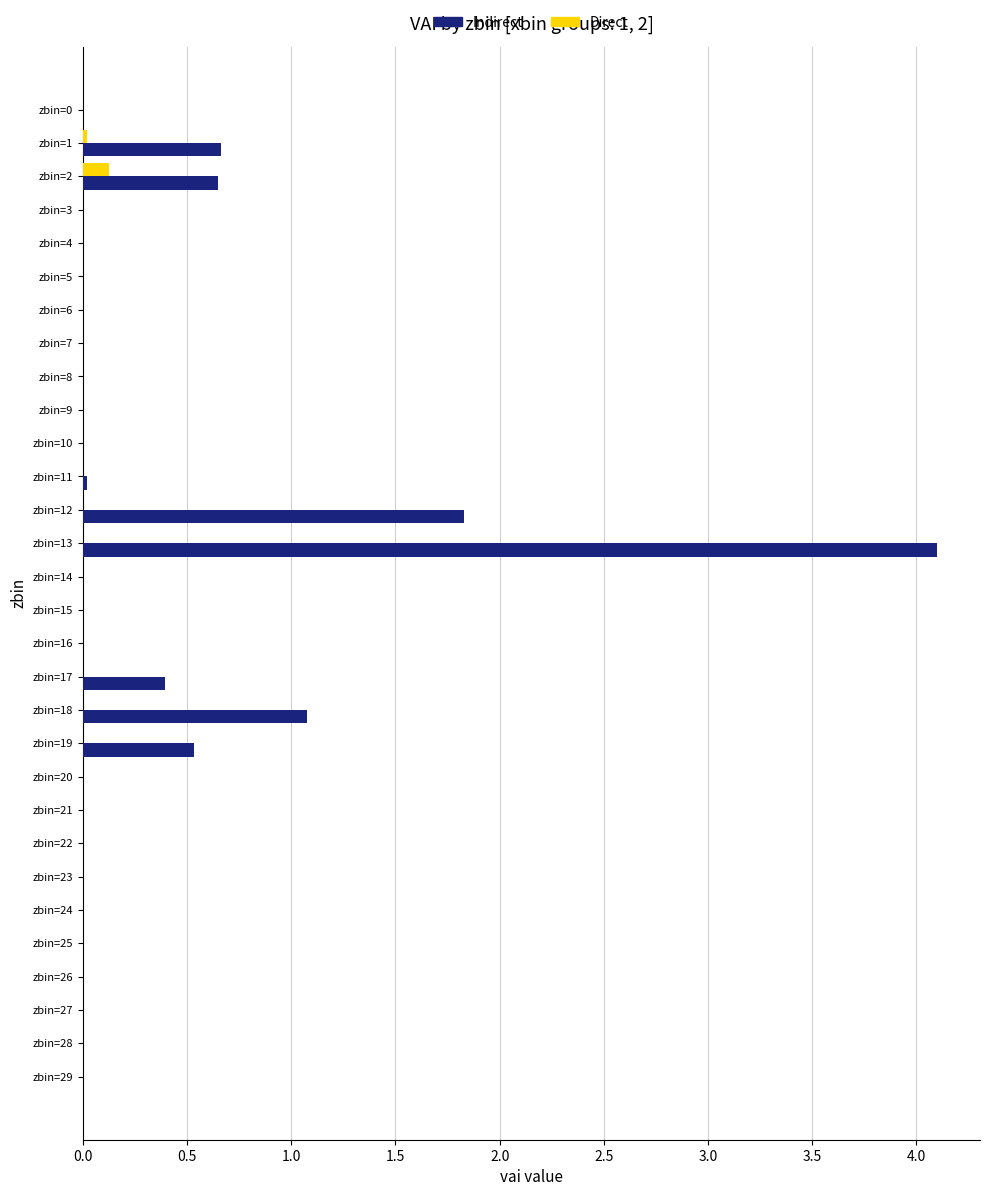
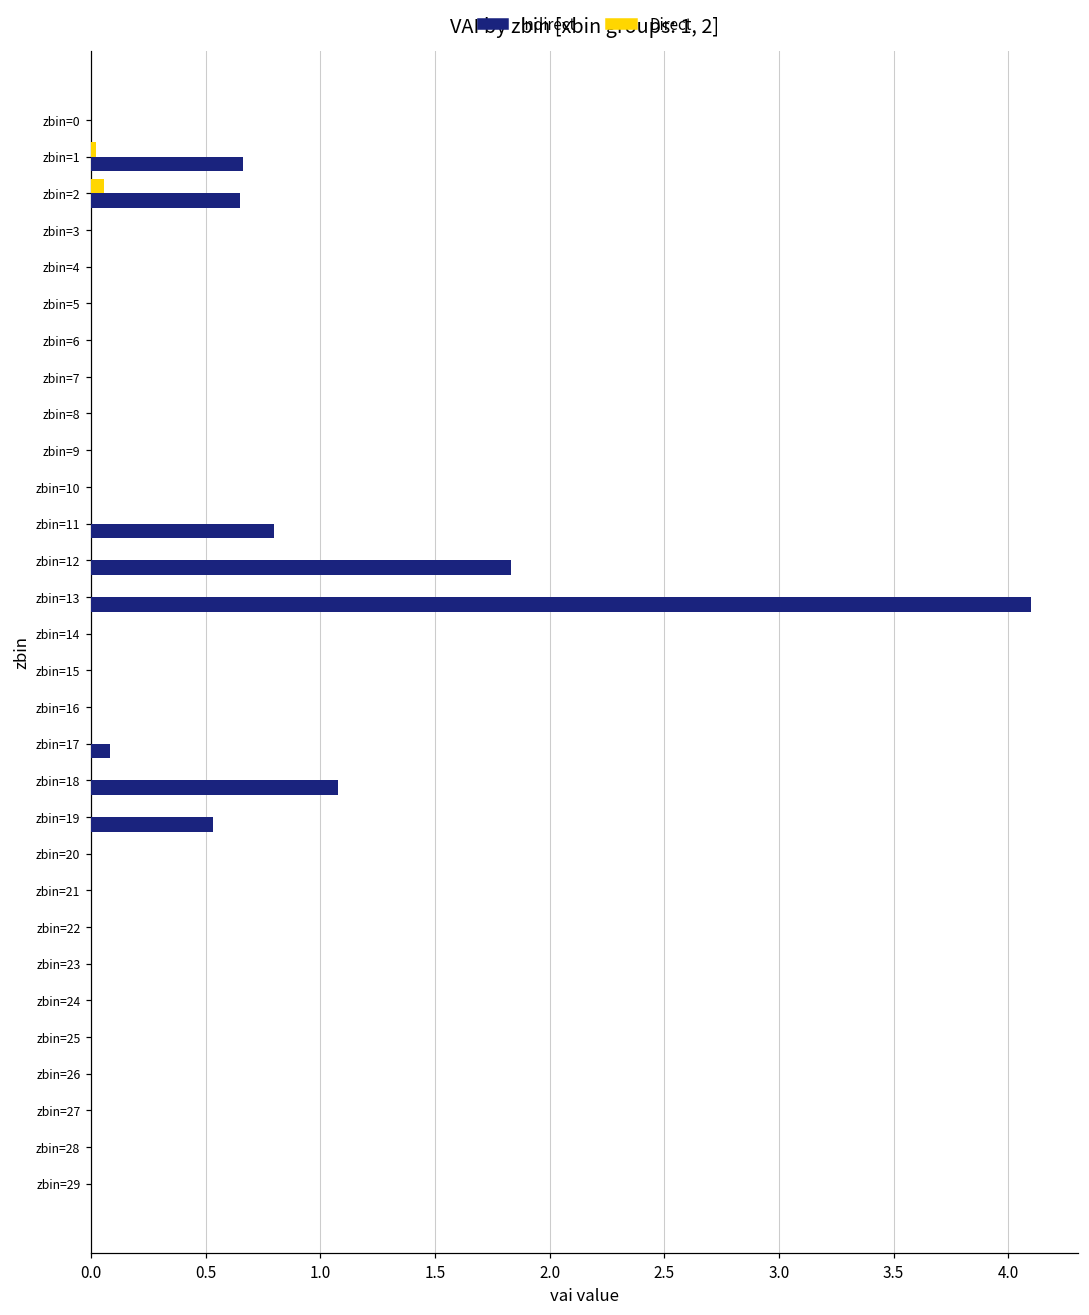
Direct, zbin=2: 0.12 -> 0.05
Indirect, zbin=11: 0.02 -> 0.80
Indirect, zbin=17: 0.40 -> 0.08
